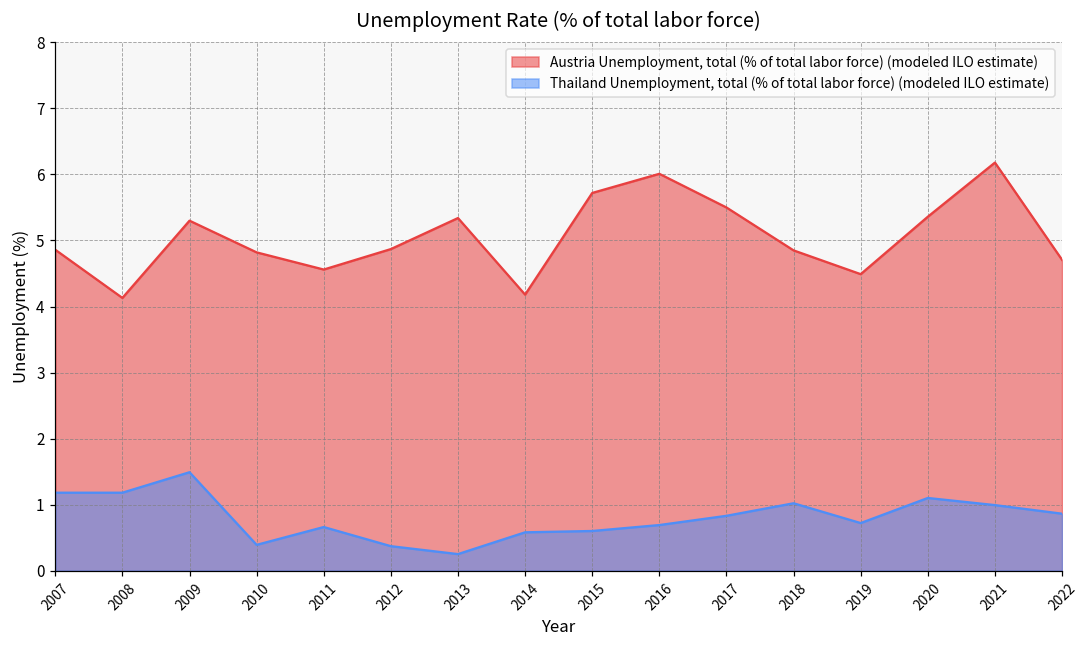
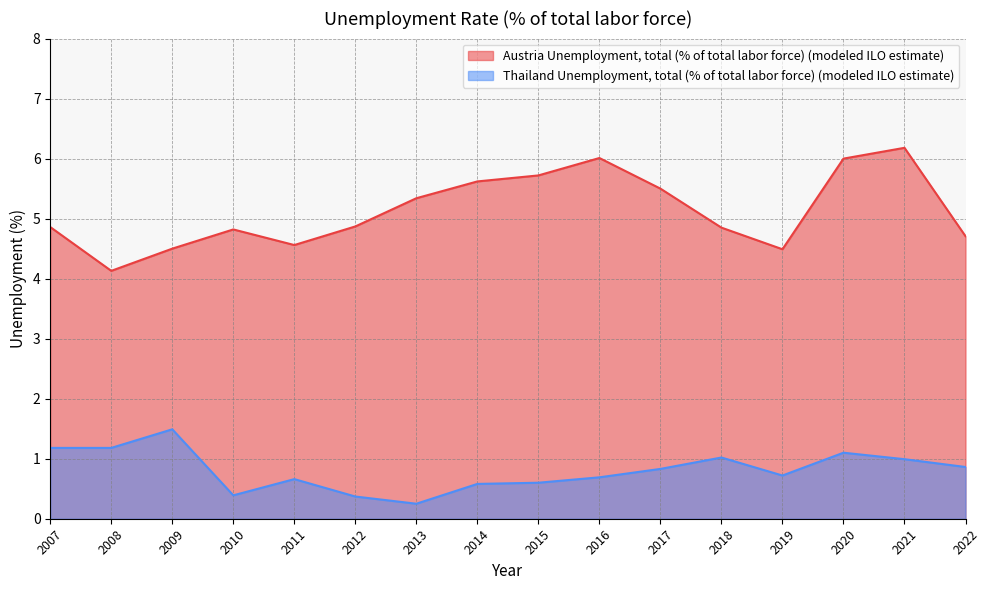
Austria Unemployment, total (% of total labor force) (modeled ILO estimate), 2009: 5.3 -> 4.5
Austria Unemployment, total (% of total labor force) (modeled ILO estimate), 2014: 4.2 -> 5.6
Austria Unemployment, total (% of total labor force) (modeled ILO estimate), 2020: 5.4 -> 6.0
